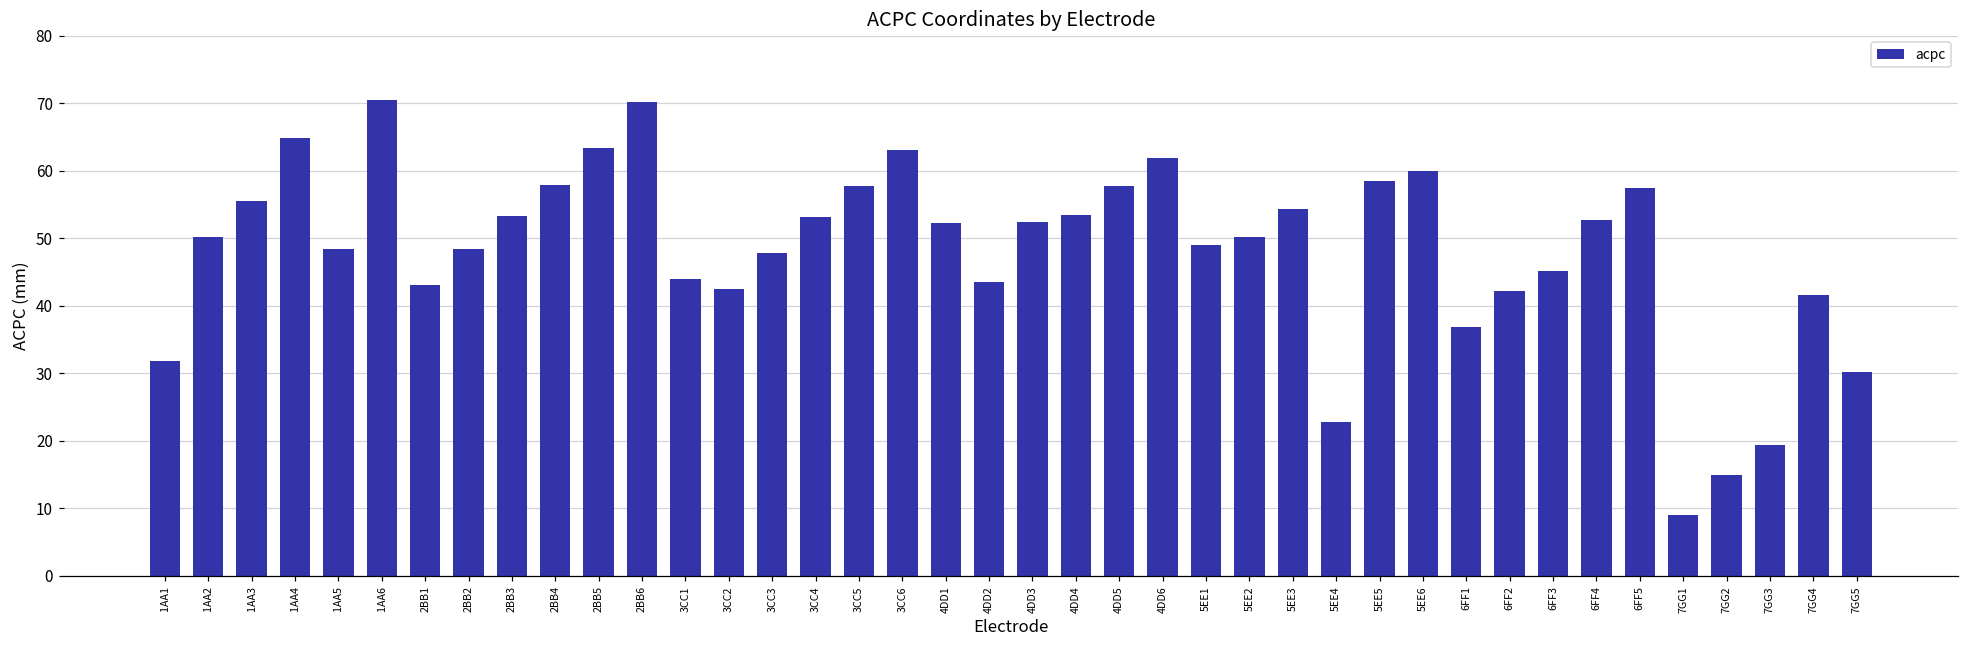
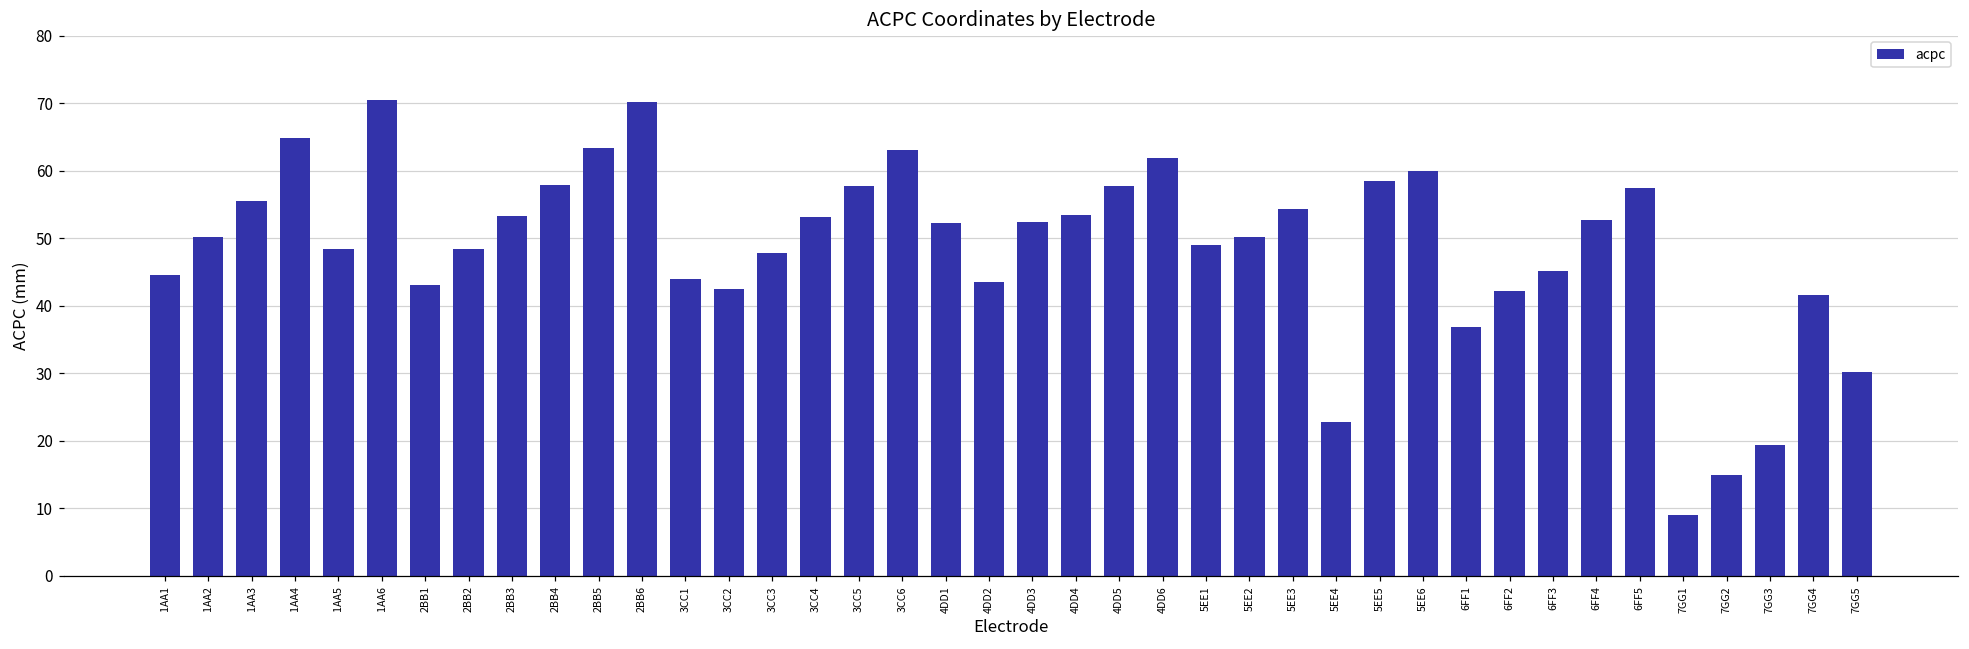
1AA1: 32 -> 45
